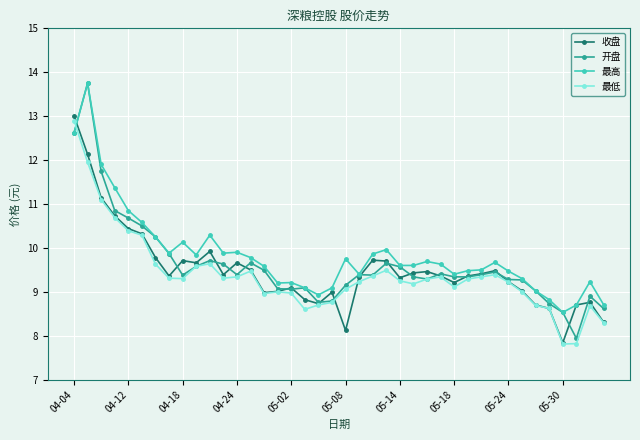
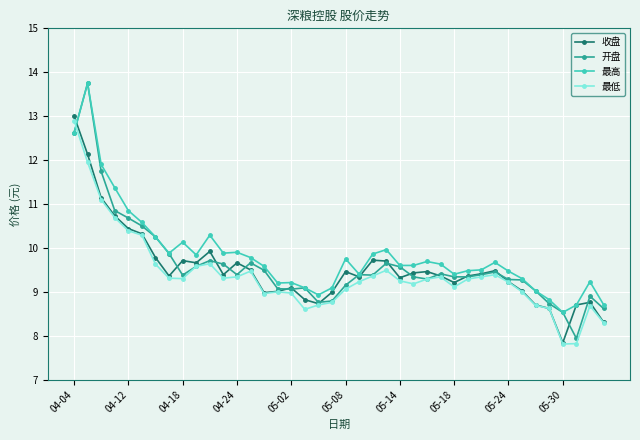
收盘, 05-08: 8.1 -> 9.5
